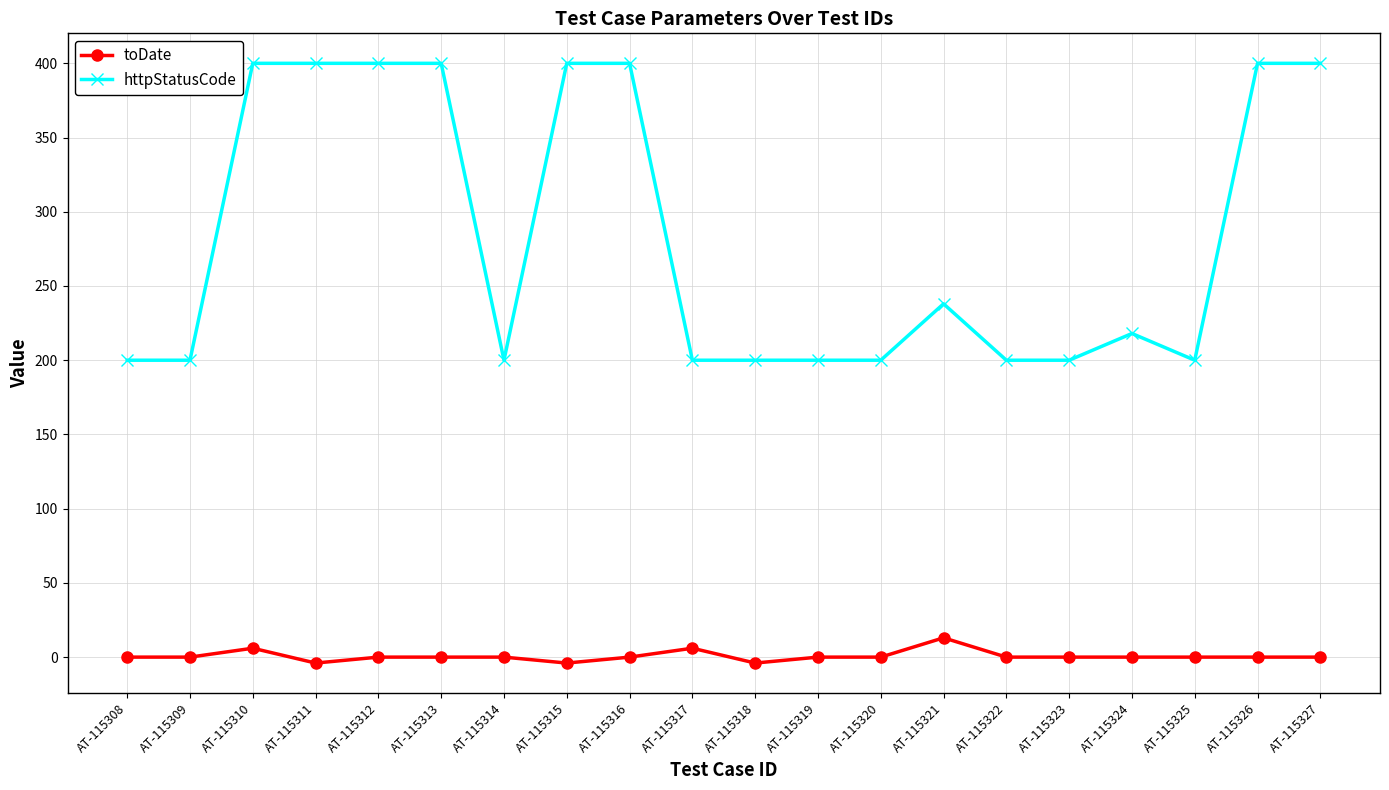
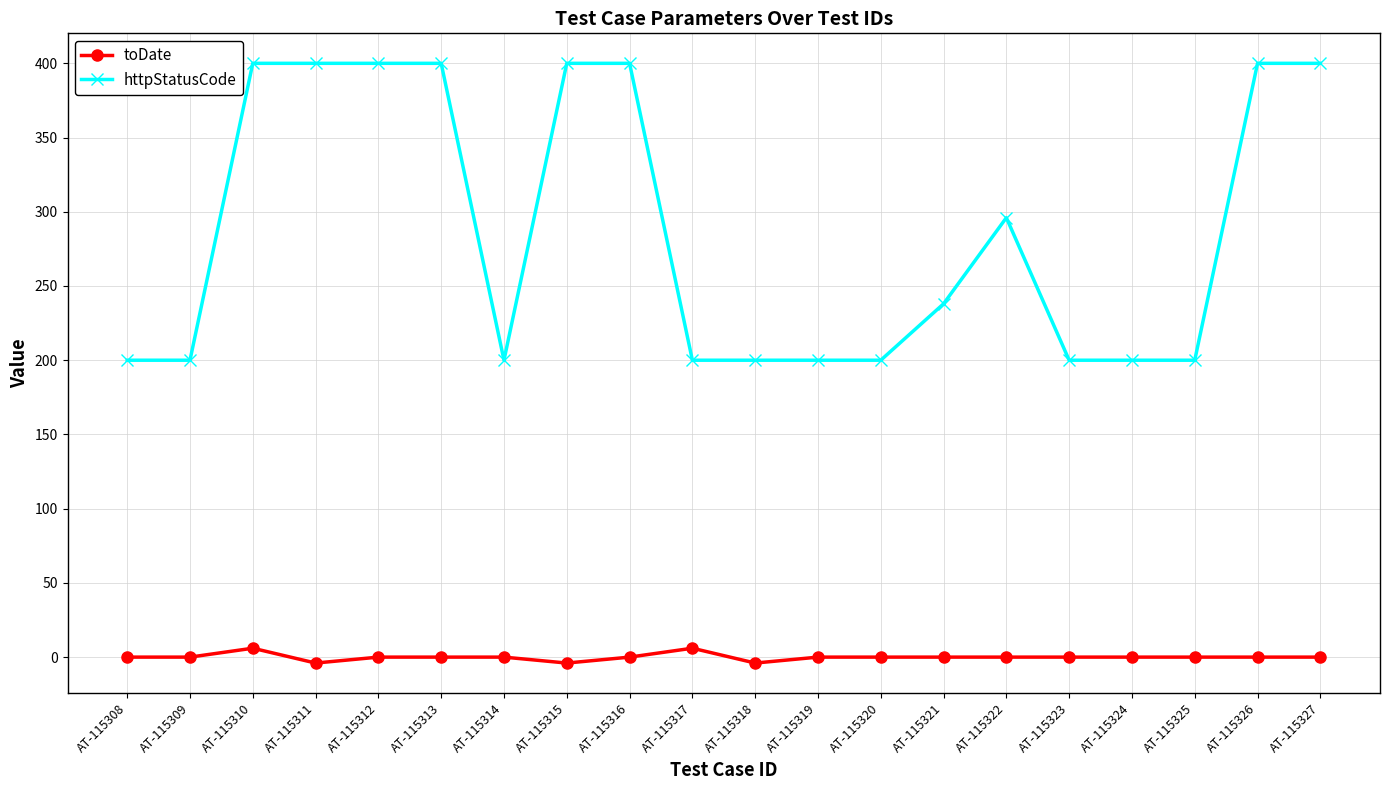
toDate, AT-115321: 13 -> 0
httpStatusCode, AT-115322: 200 -> 296
httpStatusCode, AT-115324: 218 -> 200
